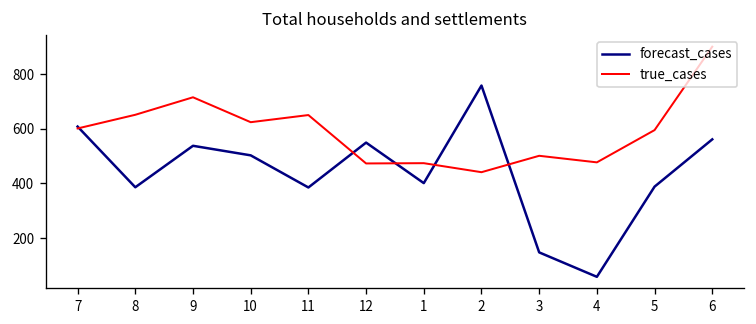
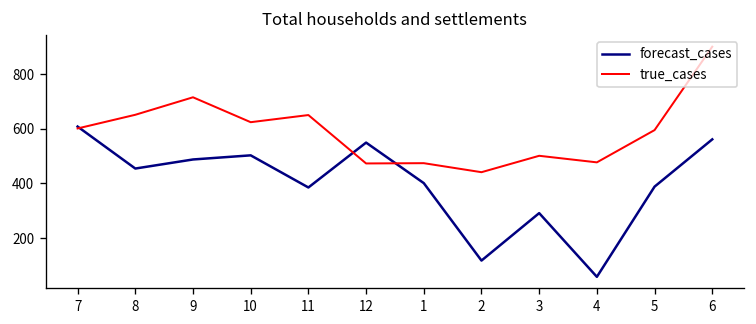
forecast_cases, 8: 390 -> 450
forecast_cases, 9: 540 -> 490
forecast_cases, 2: 760 -> 120
forecast_cases, 3: 150 -> 290
